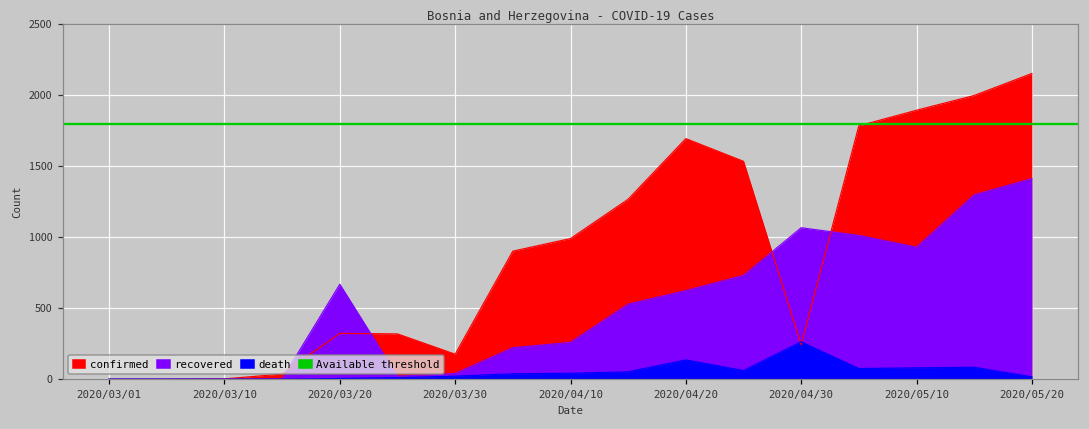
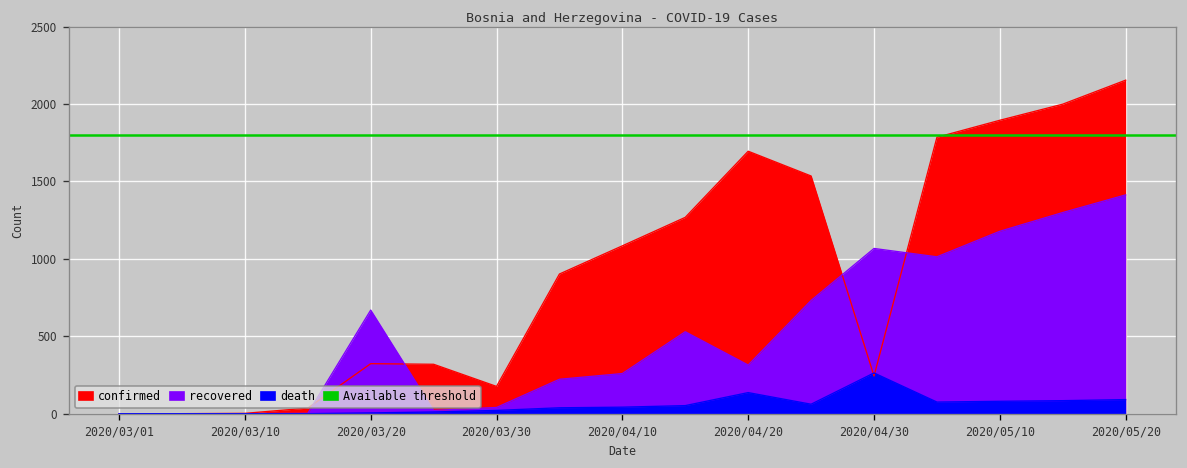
confirmed, 2020/04/10: 990 -> 1080
recovered, 2020/04/20: 620 -> 310
recovered, 2020/05/10: 930 -> 1180
death, 2020/05/20: 20 -> 90
